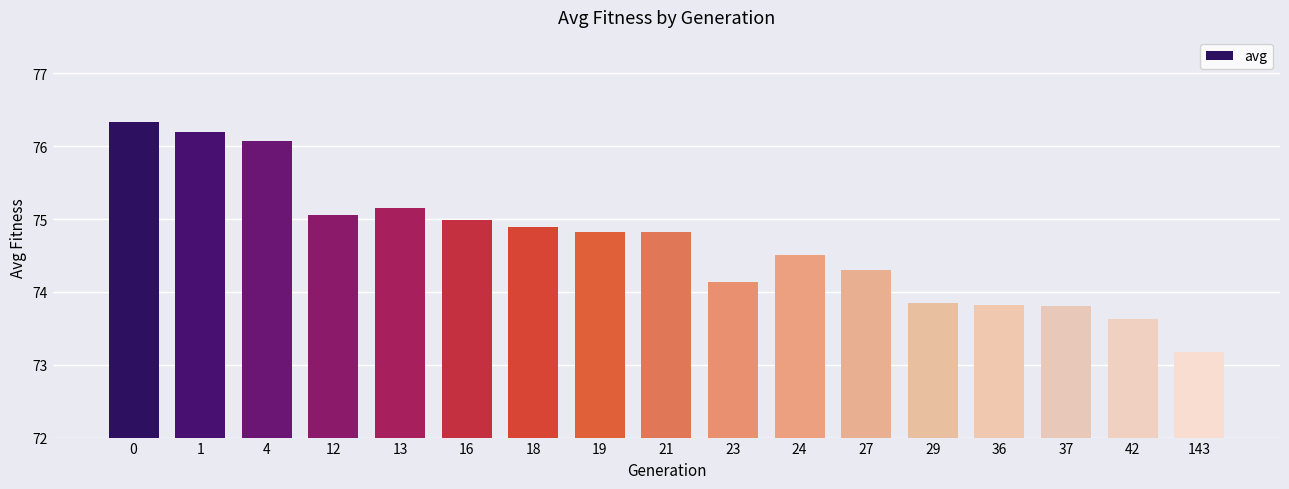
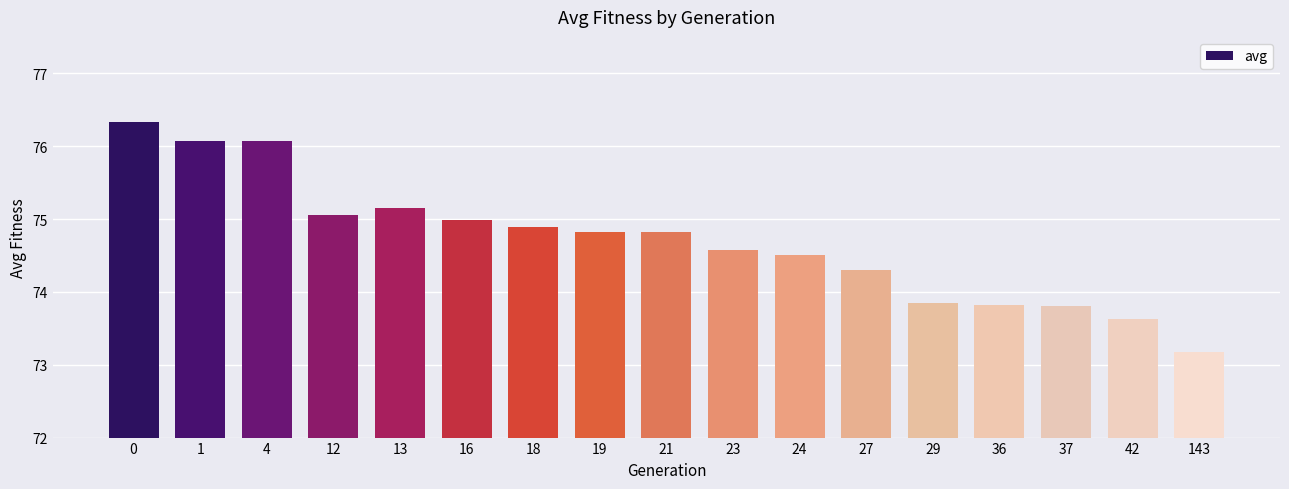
1: 76.2 -> 76.1
23: 74.1 -> 74.6
